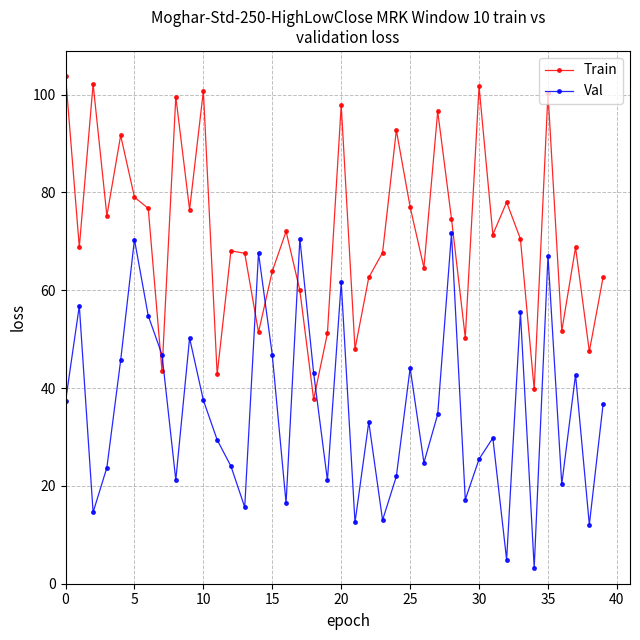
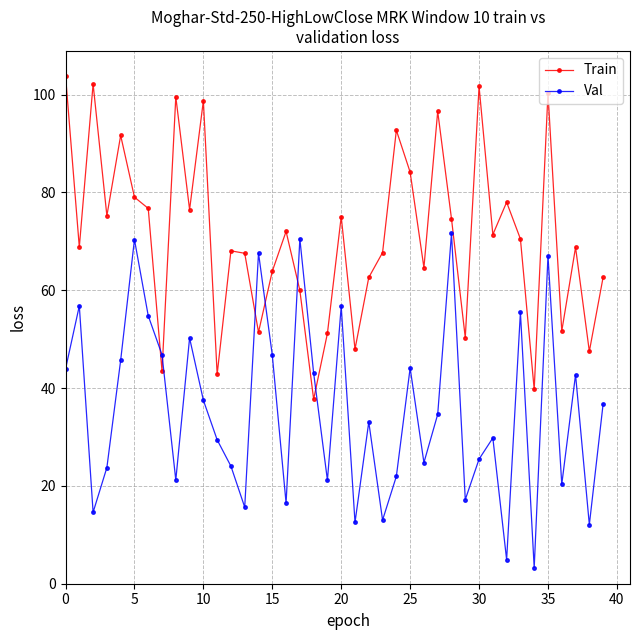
Val, 0: 37 -> 44
Train, 10: 101 -> 99
Train, 20: 98 -> 75
Val, 20: 62 -> 57
Train, 25: 77 -> 84
